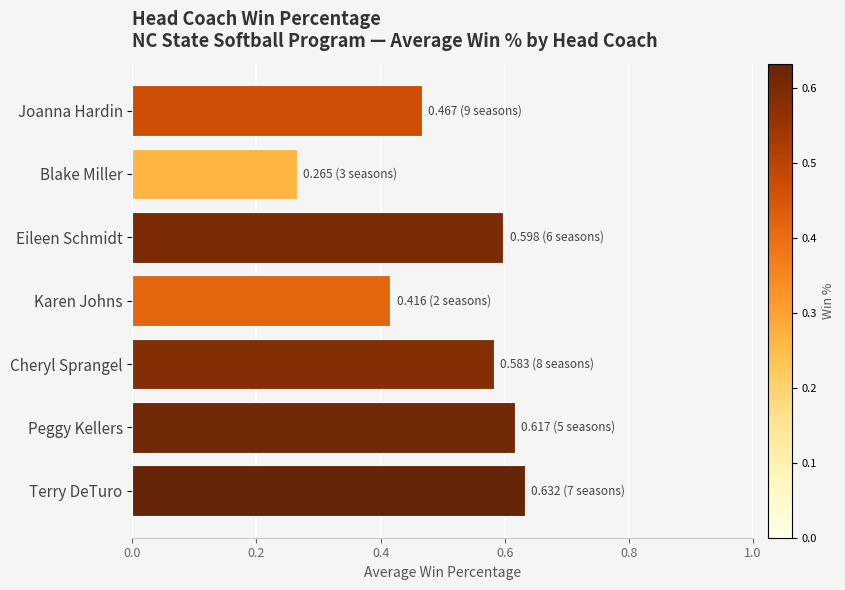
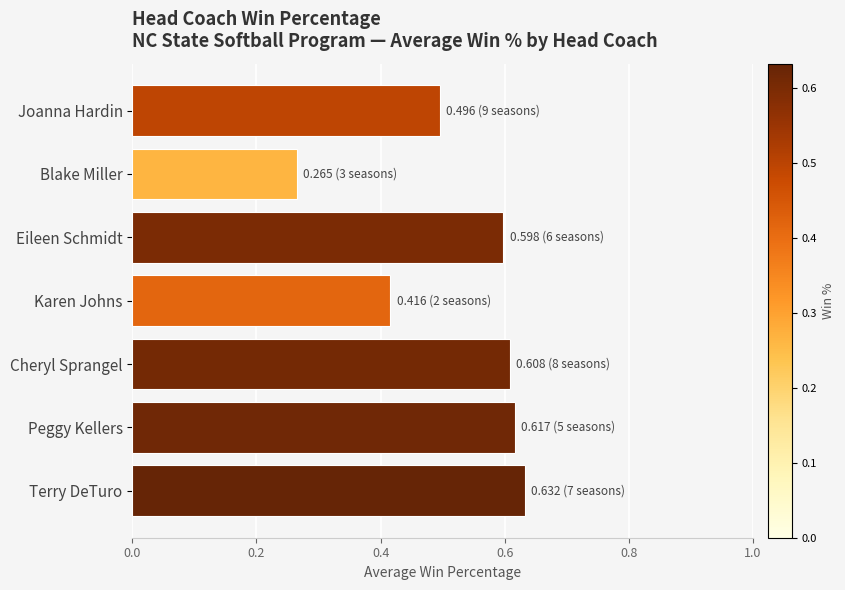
Joanna Hardin: 0.467 -> 0.496
Cheryl Sprangel: 0.583 -> 0.608
